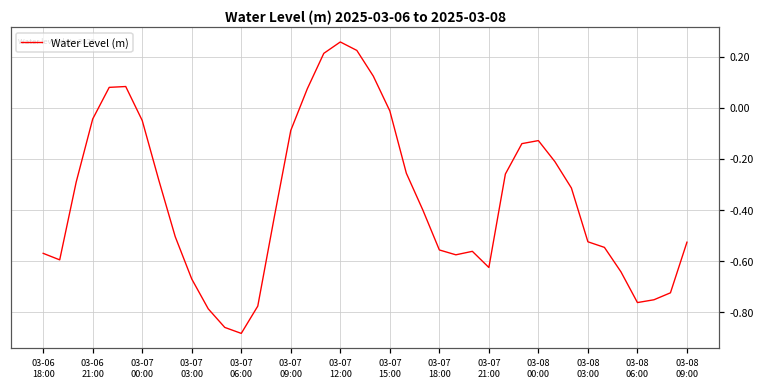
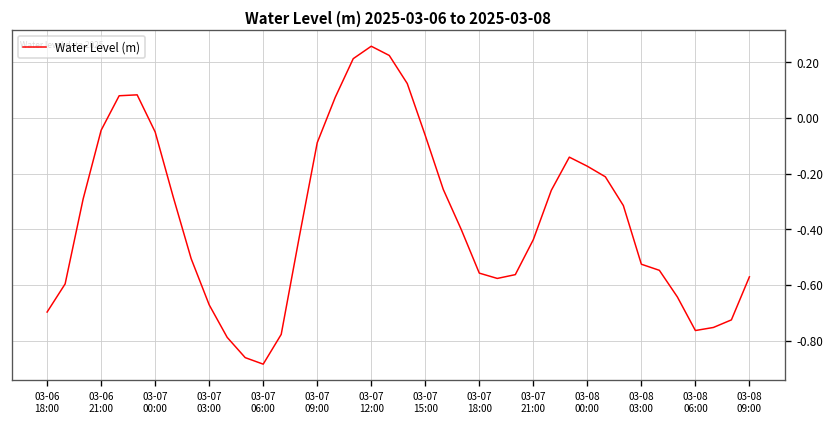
03-06 18:00: -0.57 -> -0.70
03-07 15:00: -0.01 -> -0.06
03-07 21:00: -0.63 -> -0.44
03-08 00:00: -0.13 -> -0.17
03-08 09:00: -0.53 -> -0.57
